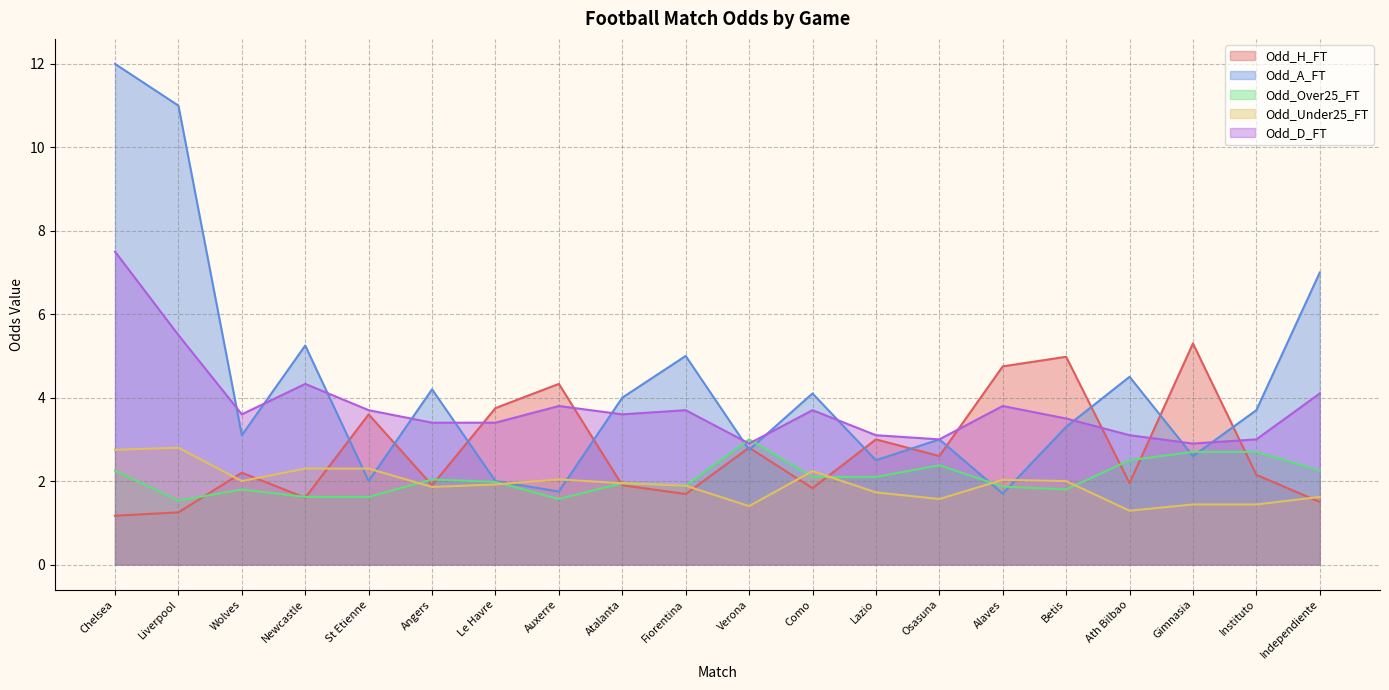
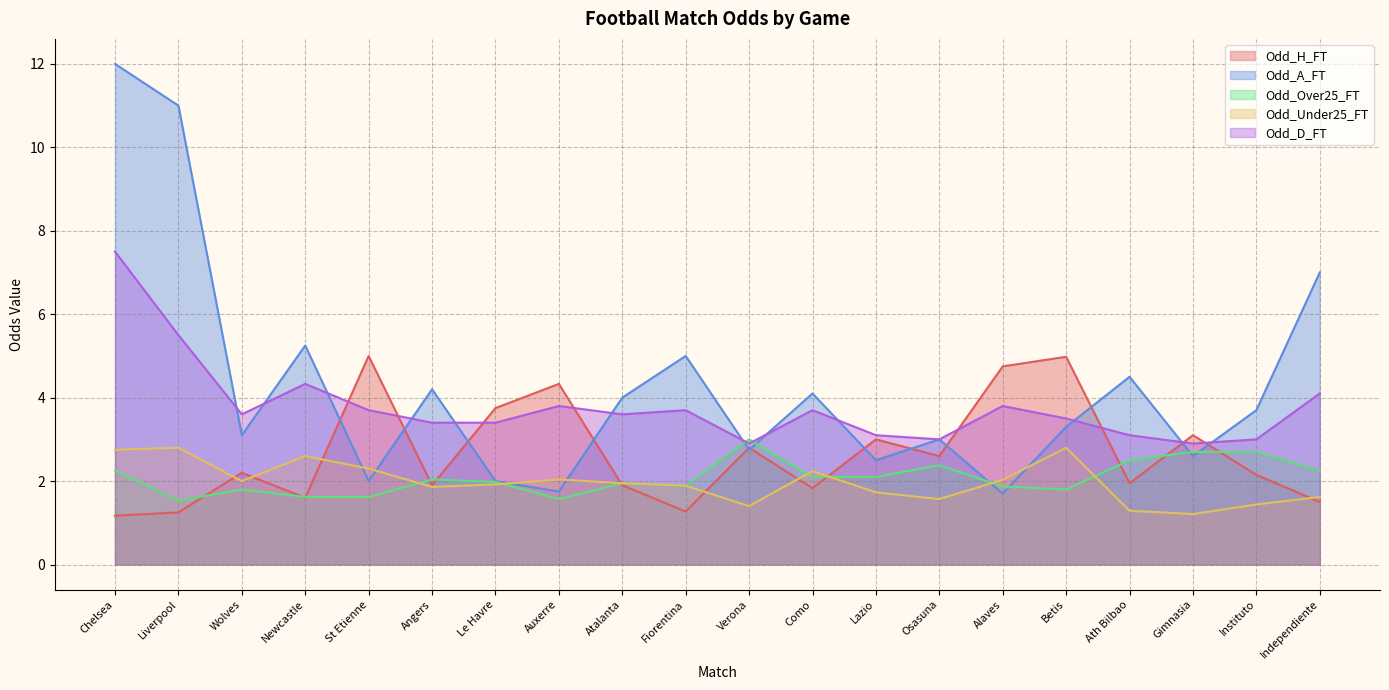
Odd_Under25_FT, Newcastle: 2.3 -> 2.6
Odd_H_FT, St Etienne: 3.6 -> 5.0
Odd_H_FT, Fiorentina: 1.7 -> 1.3
Odd_Under25_FT, Betis: 2.0 -> 2.8
Odd_H_FT, Gimnasia: 5.3 -> 3.1
Odd_Under25_FT, Gimnasia: 1.4 -> 1.2
